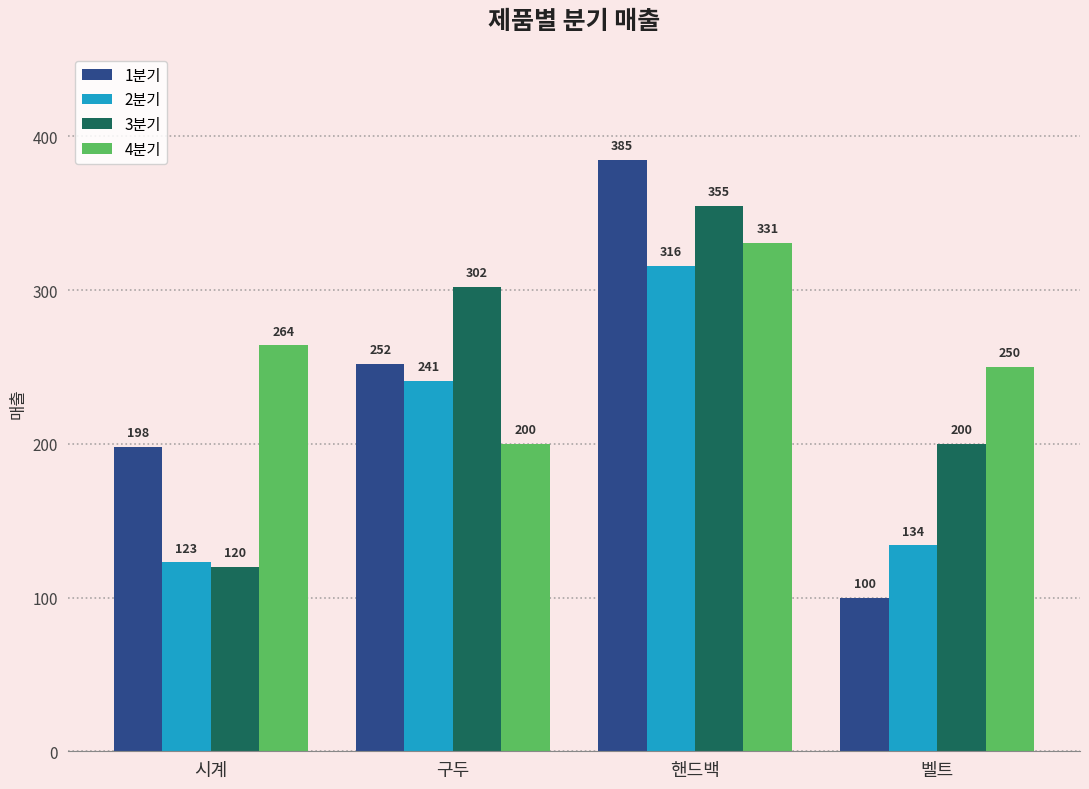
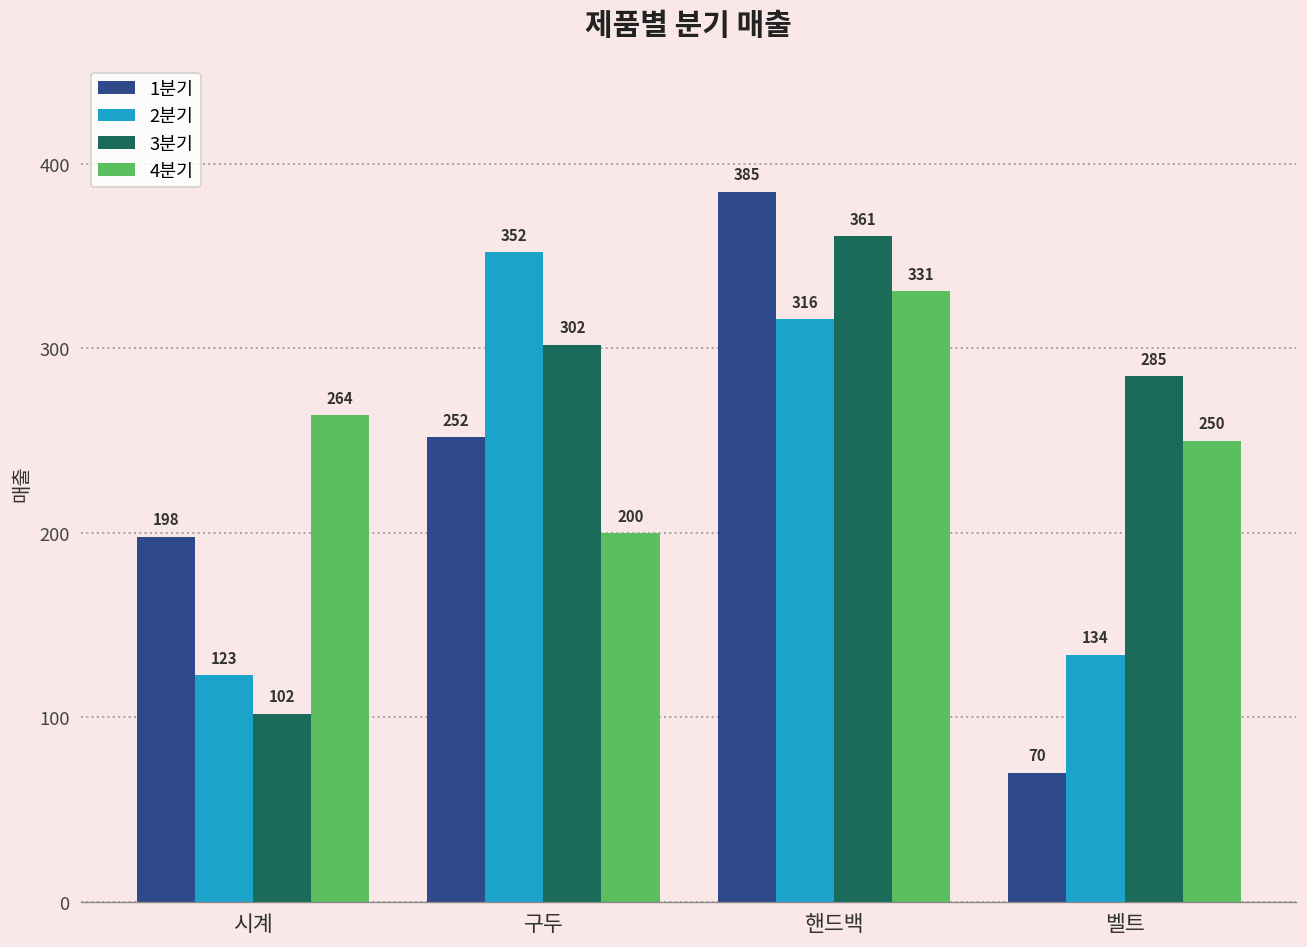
3분기, 시계: 120 -> 102
2분기, 구두: 241 -> 352
3분기, 핸드백: 355 -> 361
1분기, 벨트: 100 -> 70
3분기, 벨트: 200 -> 285
